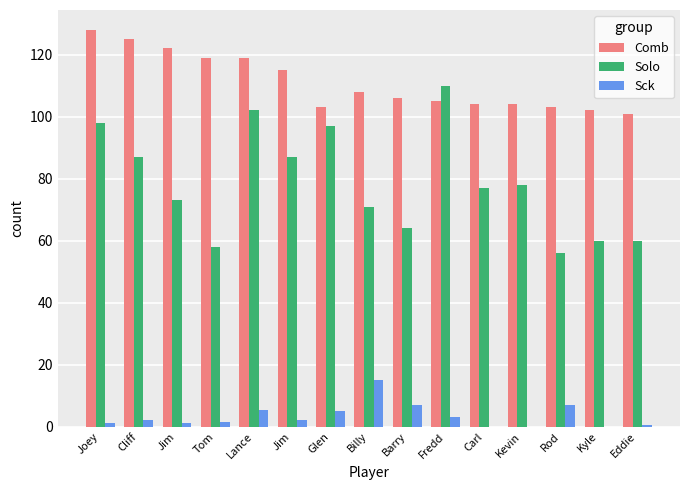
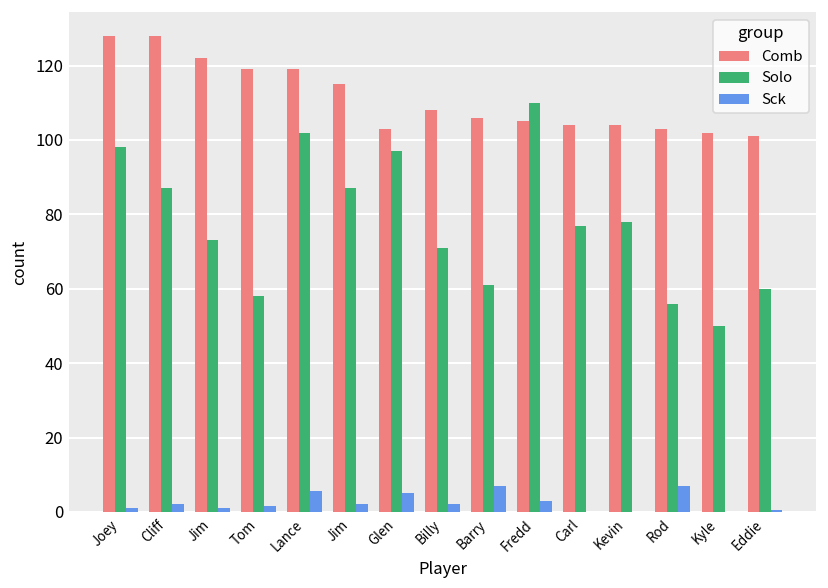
Comb, Cliff: 125 -> 128
Sck, Billy: 15 -> 2
Solo, Barry: 64 -> 61
Solo, Kyle: 60 -> 50
